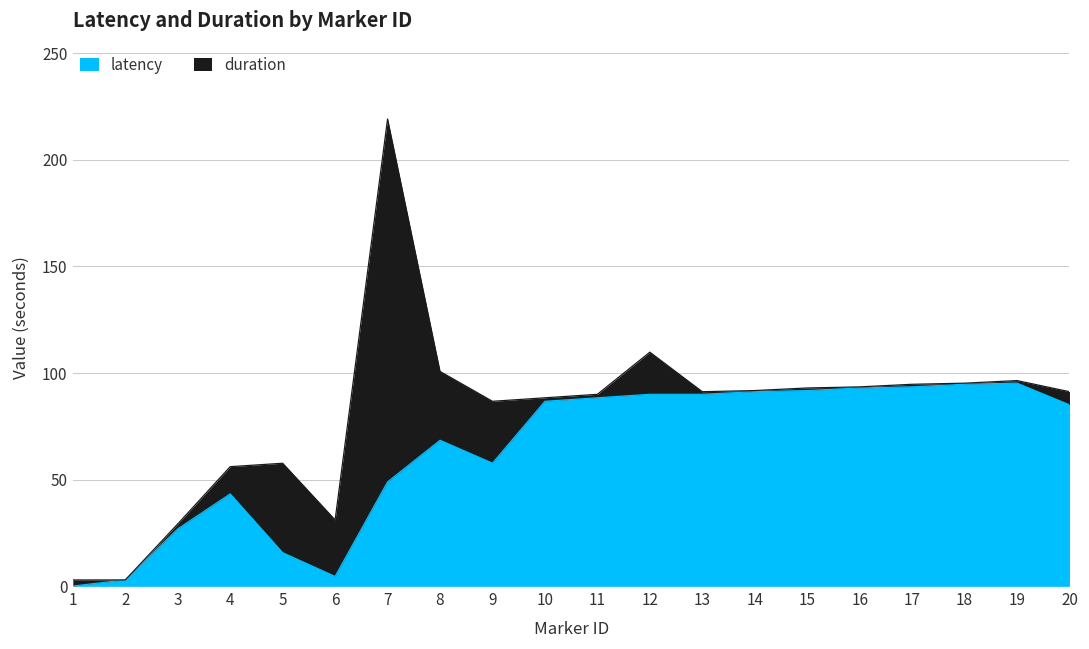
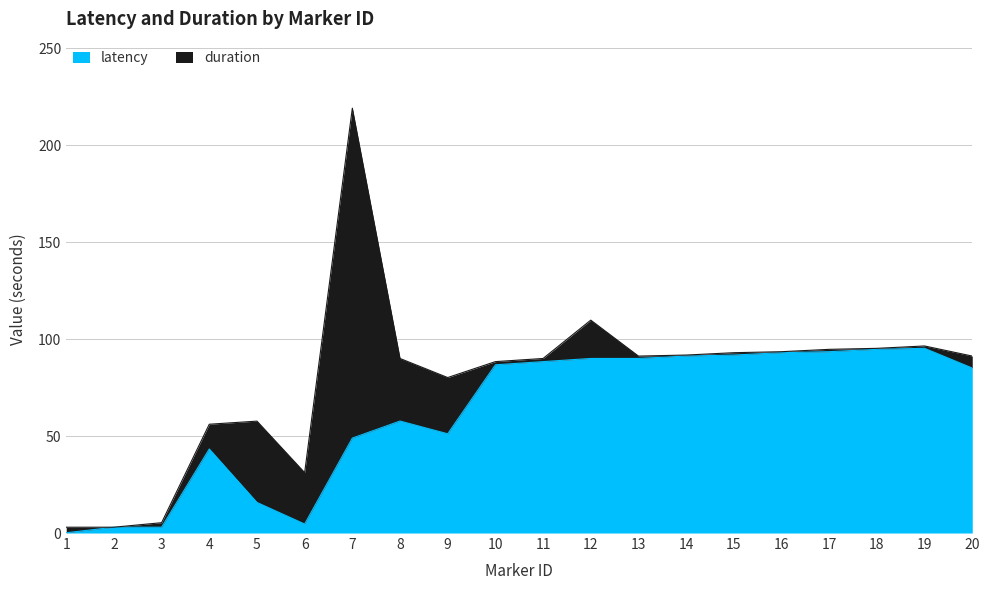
latency, 3: 27 -> 3
latency, 8: 69 -> 58
latency, 9: 58 -> 51
